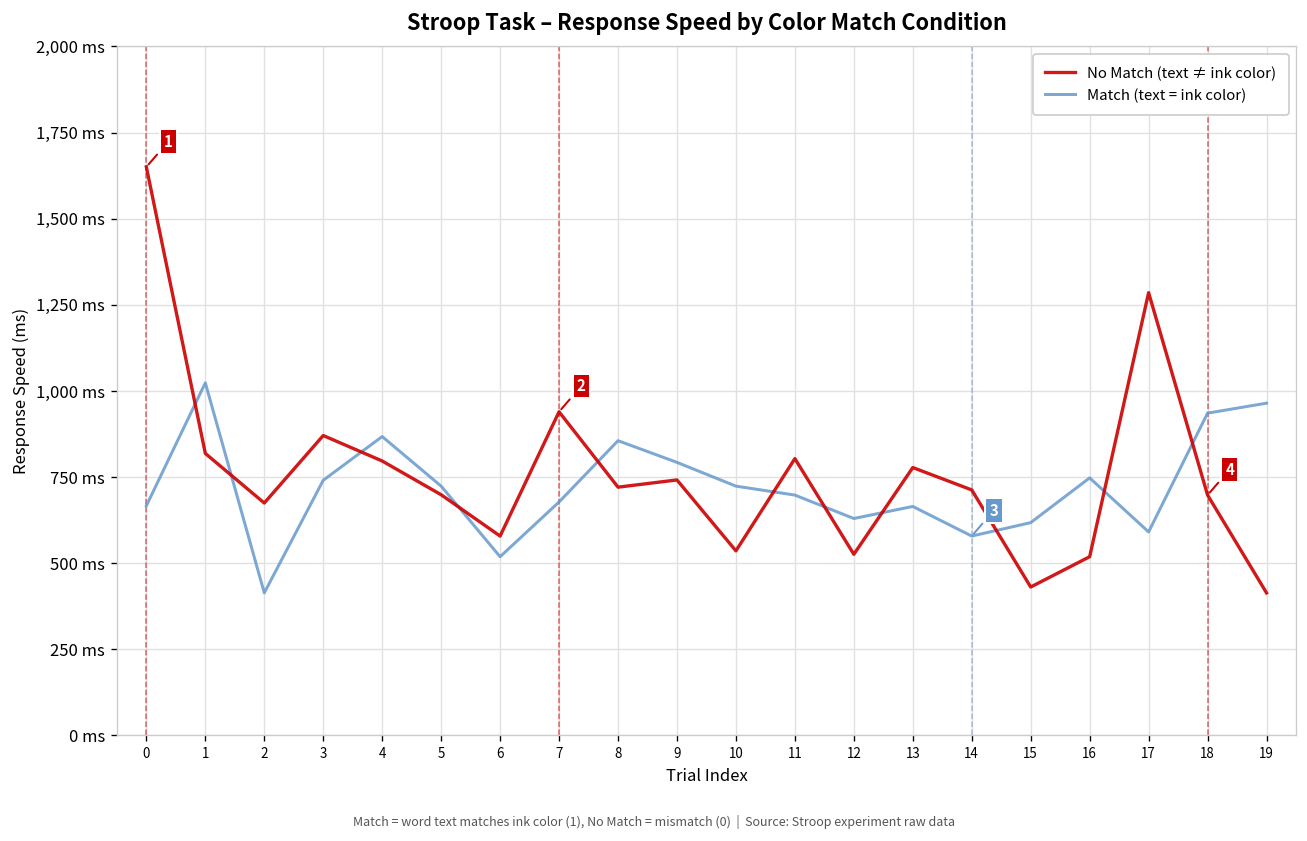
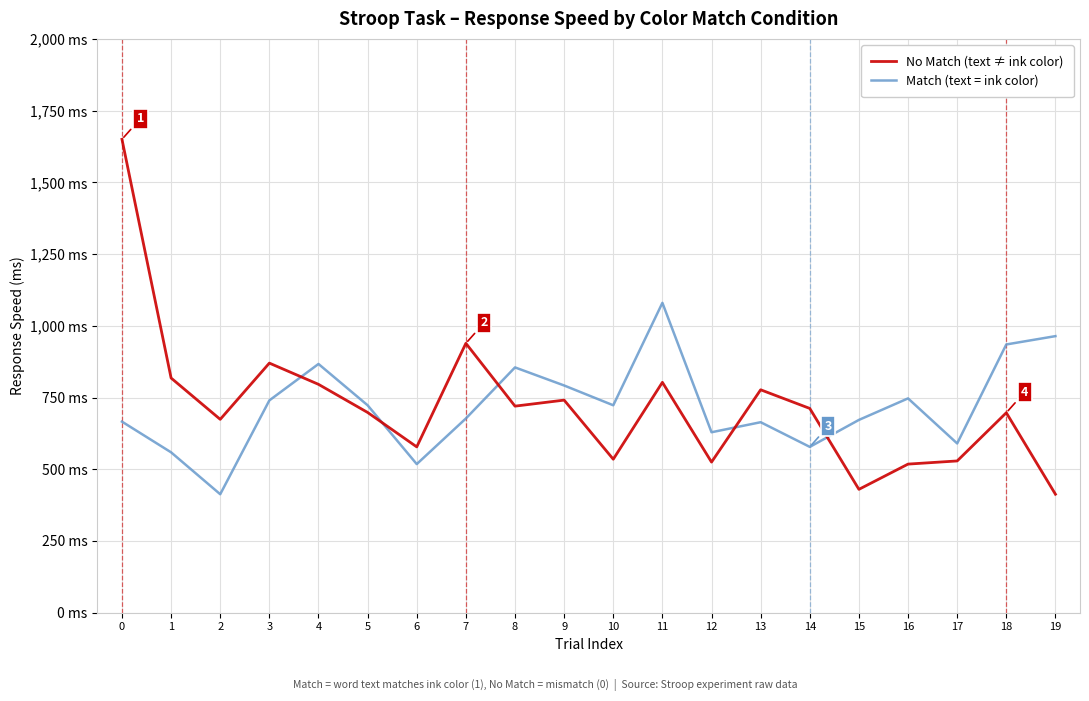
Match (text = ink color), 1: 1,020 ms -> 560 ms
Match (text = ink color), 11: 700 ms -> 1,080 ms
Match (text = ink color), 15: 620 ms -> 670 ms
No Match (text ≠ ink color), 17: 1,290 ms -> 530 ms
